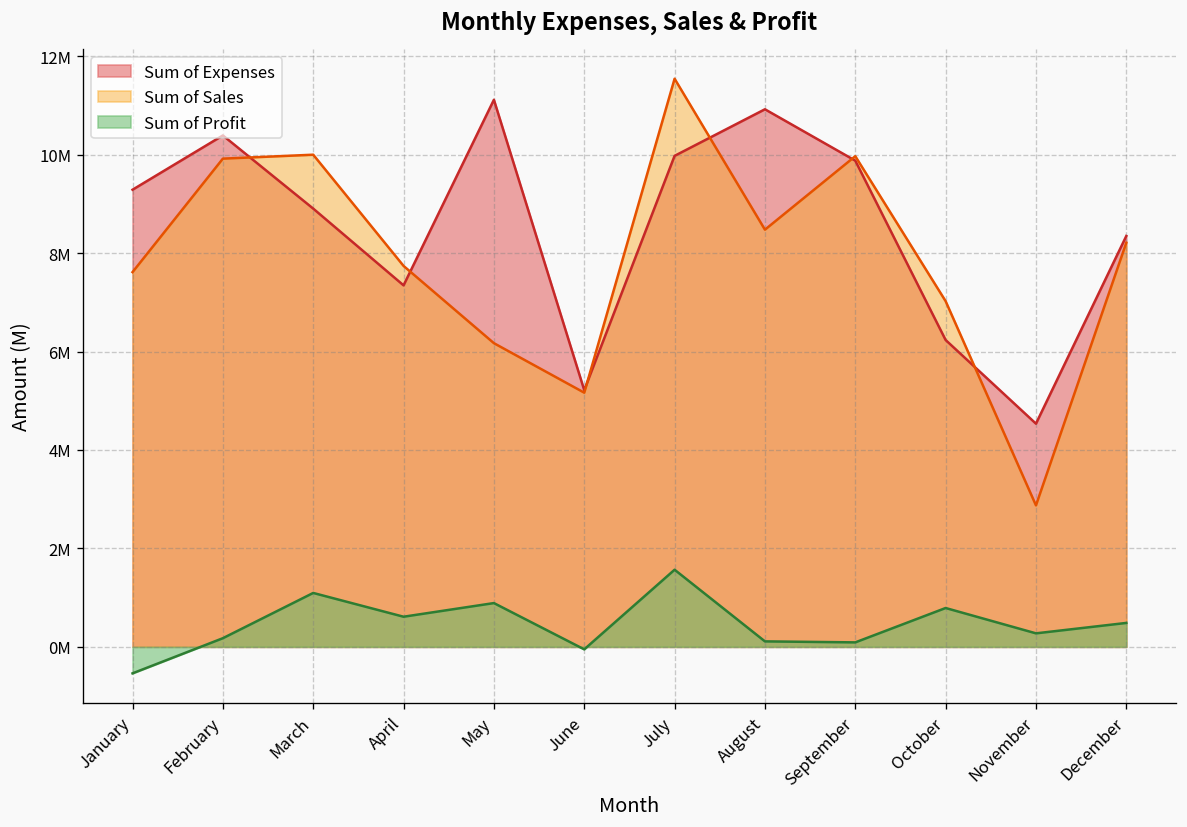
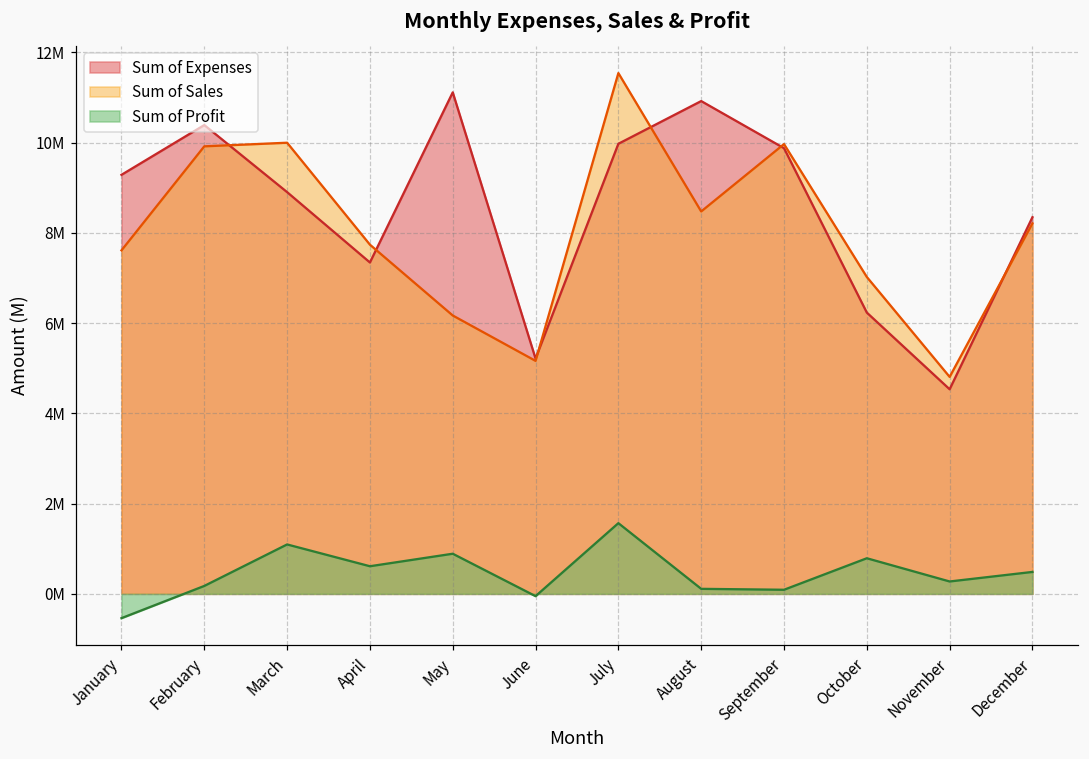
Sum of Sales, November: 2900000 -> 4800000
